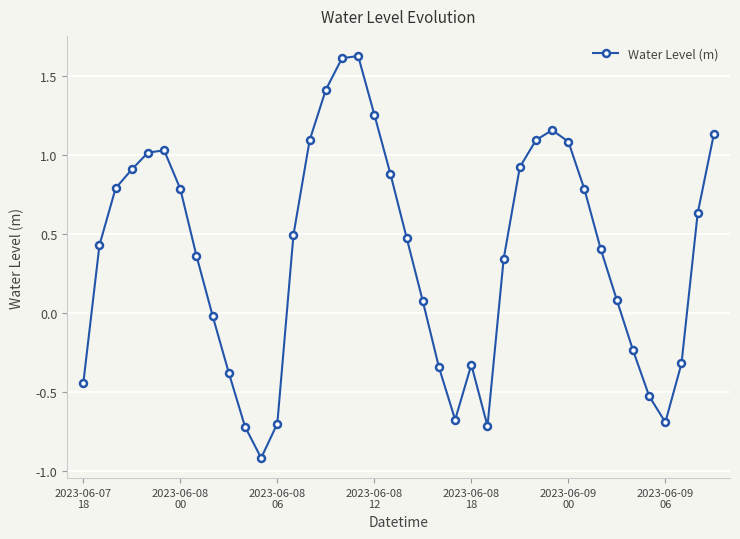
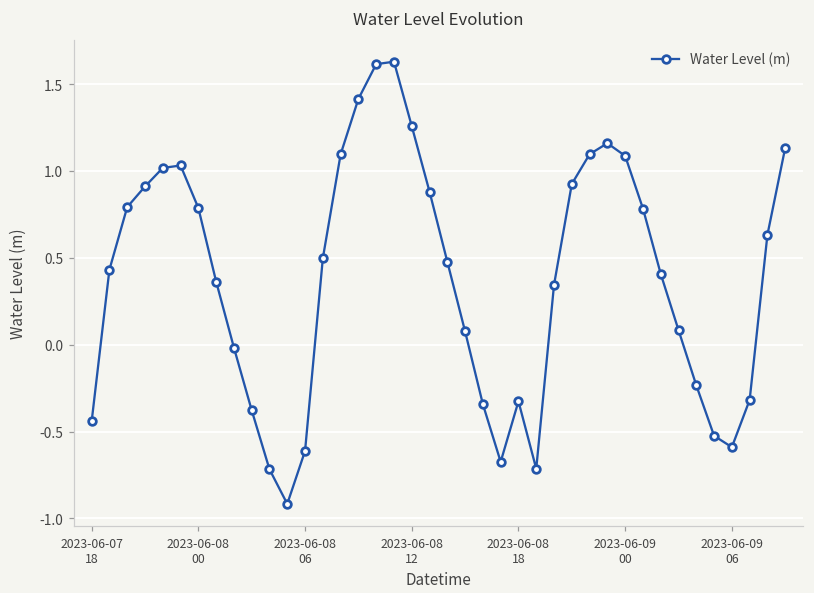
2023-06-08 06: -0.70 -> -0.61
2023-06-09 06: -0.69 -> -0.59
